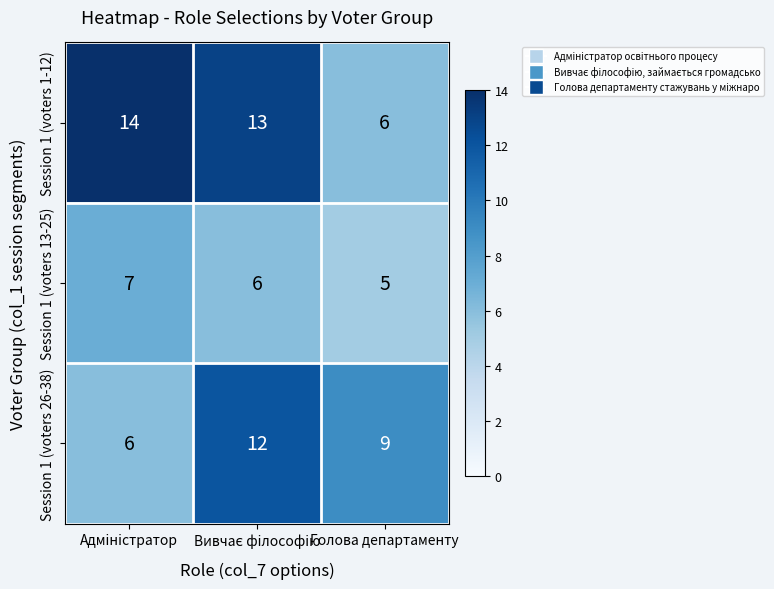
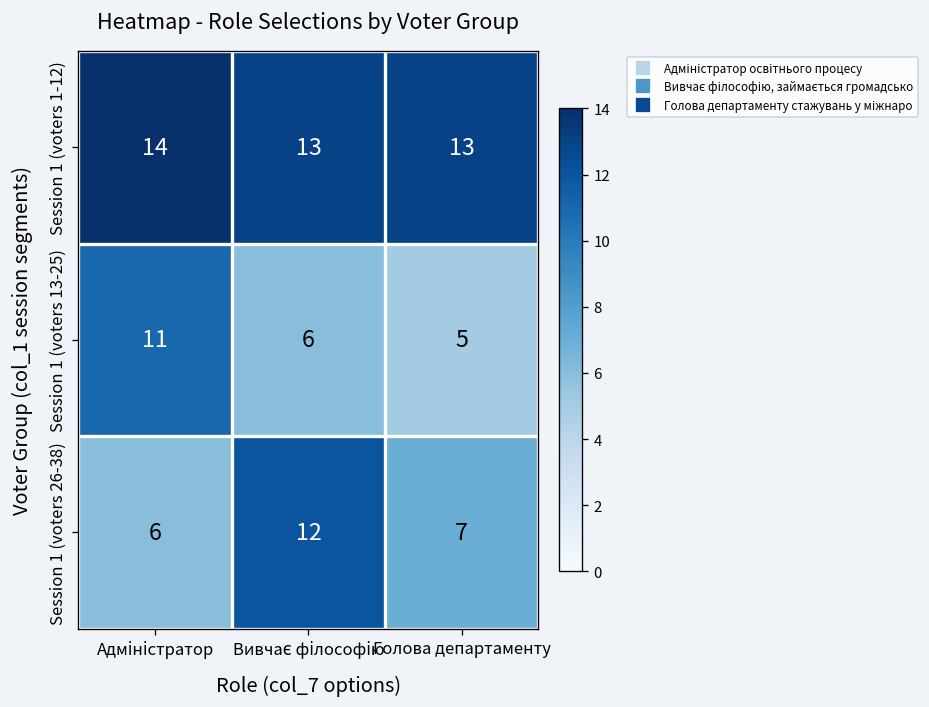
Session 1 (voters 1-12), Голова департаменту: 6 -> 13
Session 1 (voters 13-25), Адміністратор: 7 -> 11
Session 1 (voters 26-38), Голова департаменту: 9 -> 7
